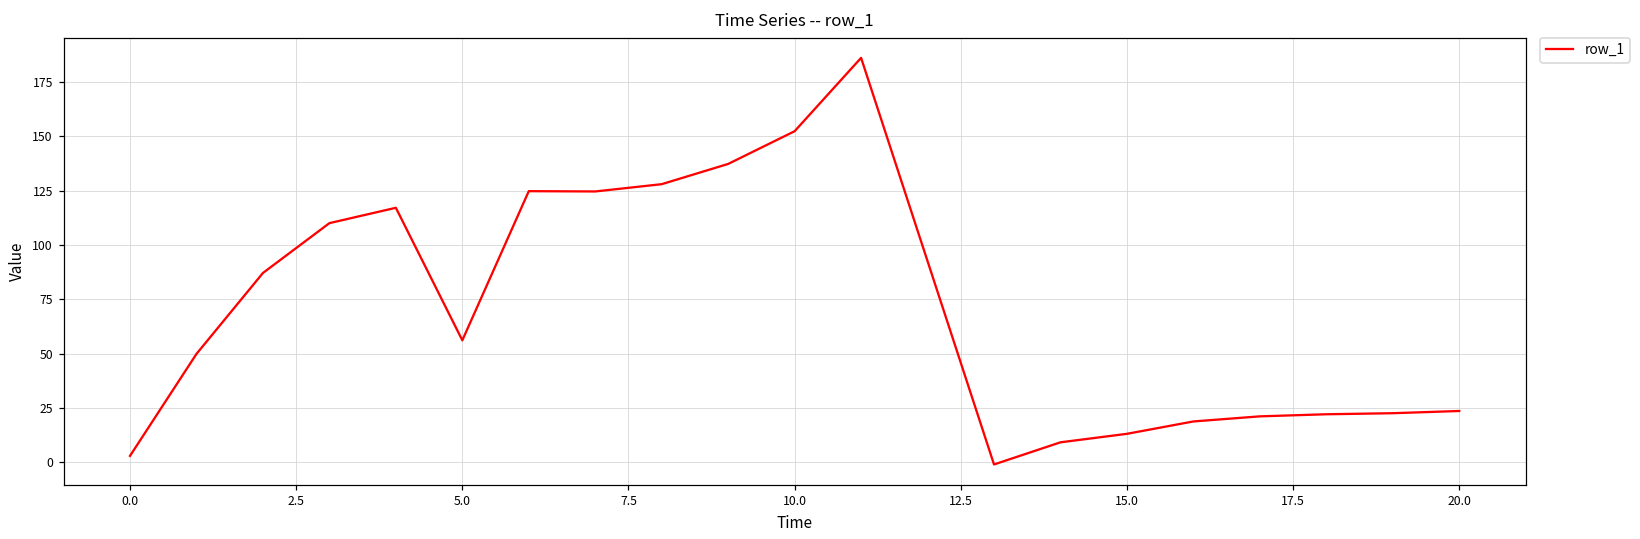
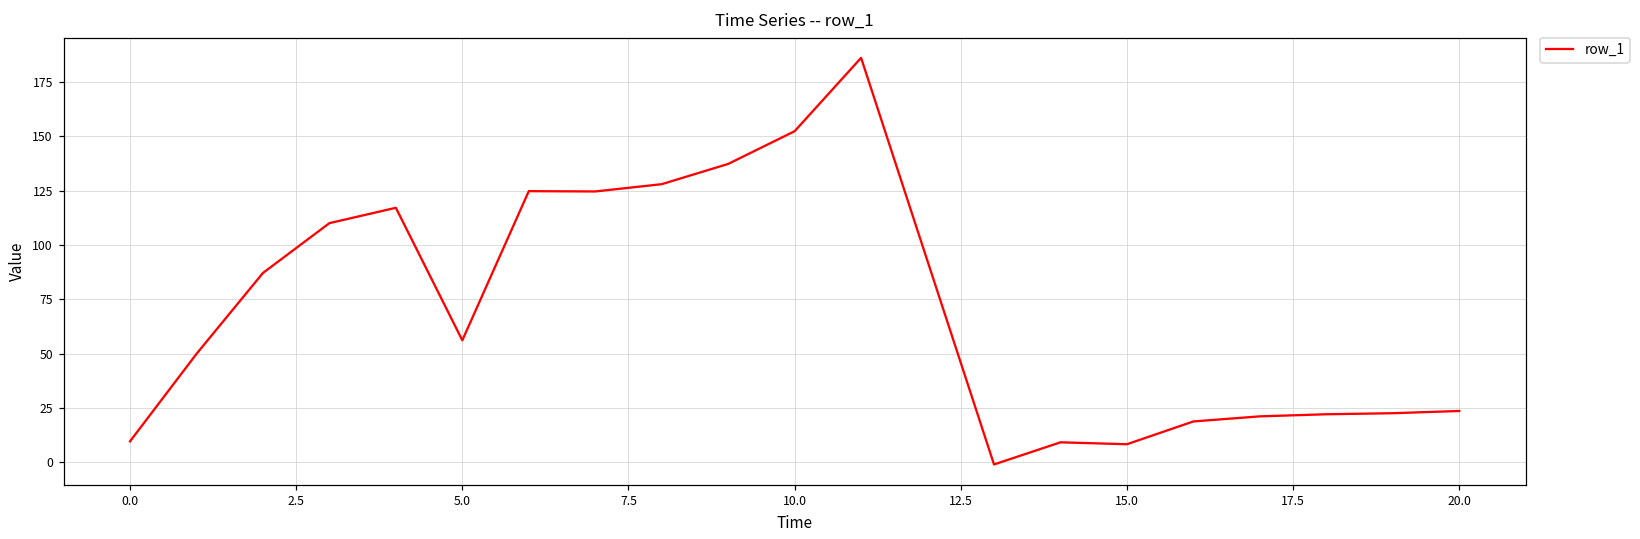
0.0: 3 -> 10
15.0: 13 -> 8
